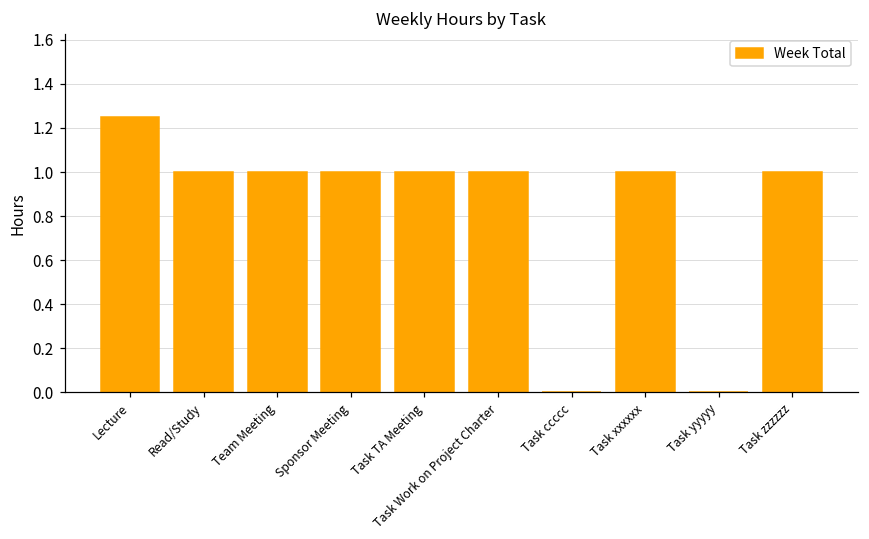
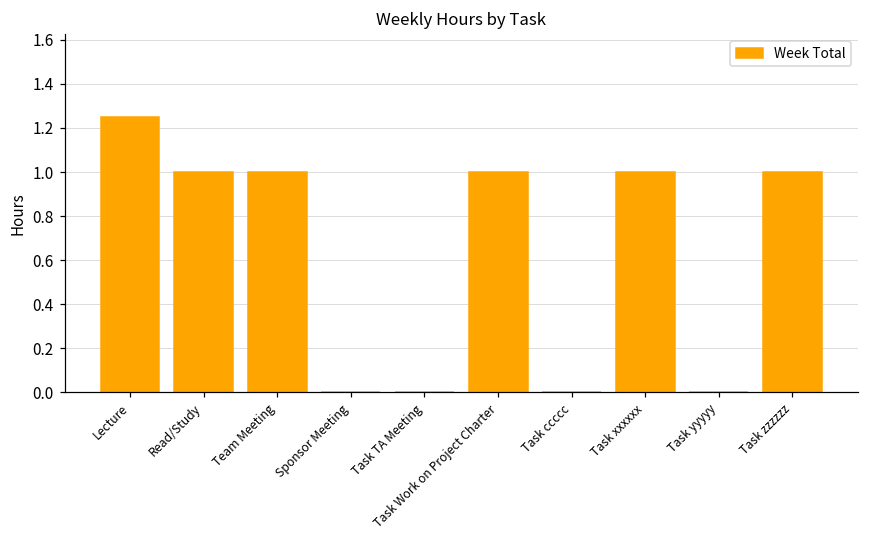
Sponsor Meeting: 1 -> 0
Task TA Meeting: 1 -> 0
